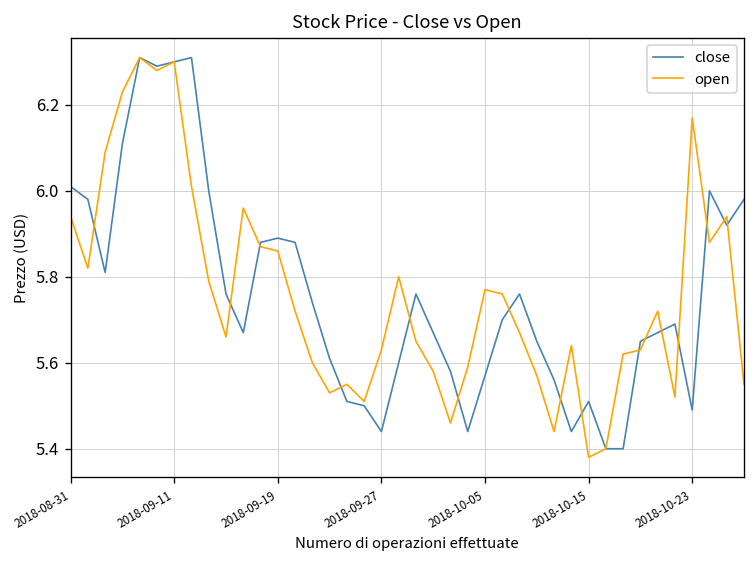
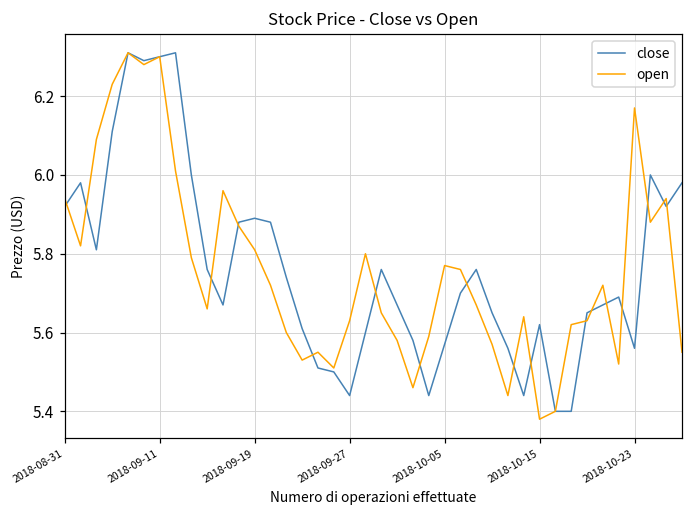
close, 2018-08-31: 6.01 -> 5.92
open, 2018-09-19: 5.86 -> 5.81
close, 2018-10-15: 5.51 -> 5.62
close, 2018-10-23: 5.49 -> 5.56
